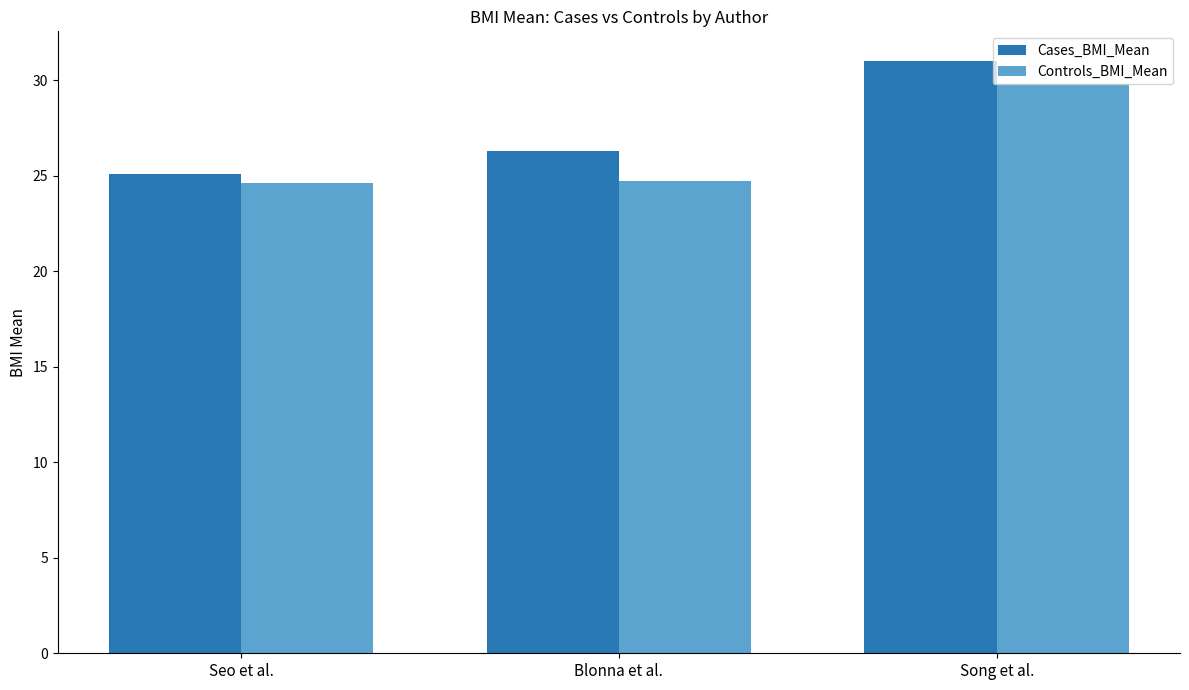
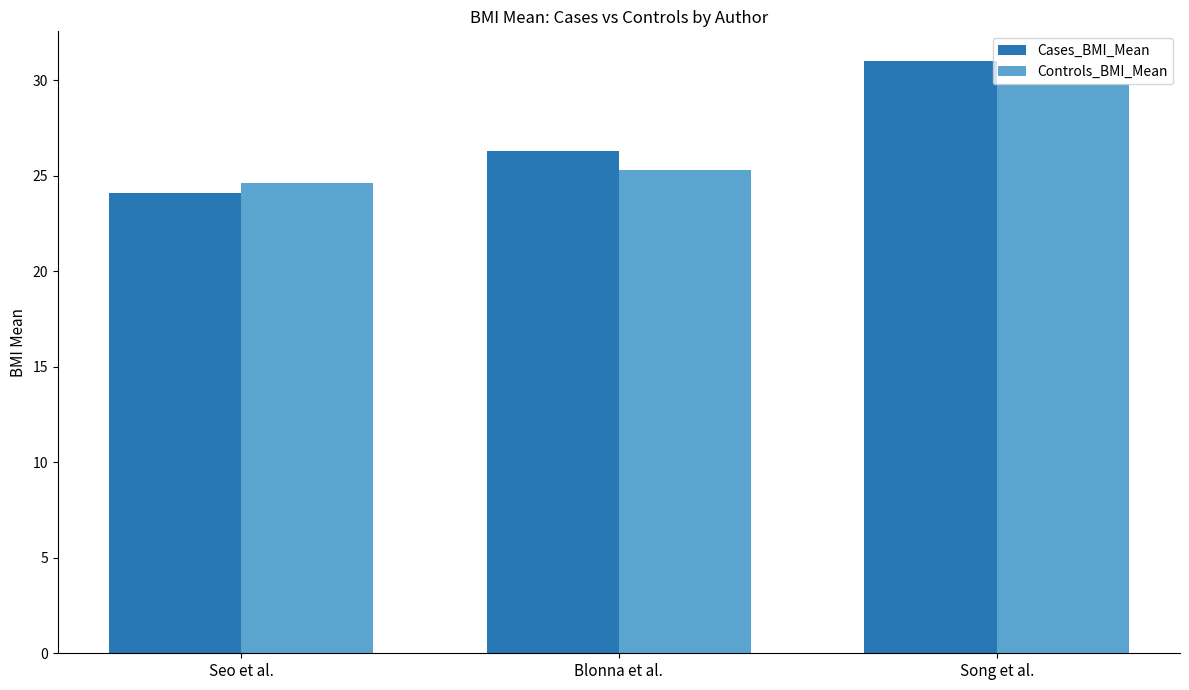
Cases_BMI_Mean, Seo et al.: 25.1 -> 24.1
Controls_BMI_Mean, Blonna et al.: 24.7 -> 25.3
